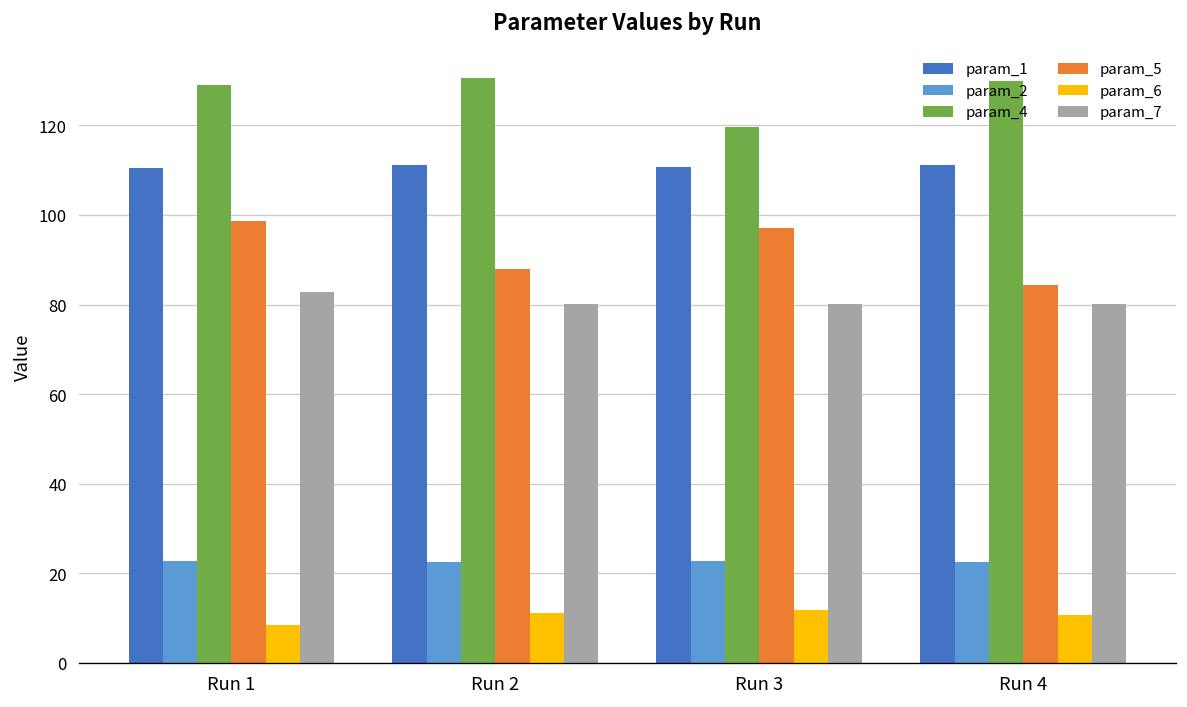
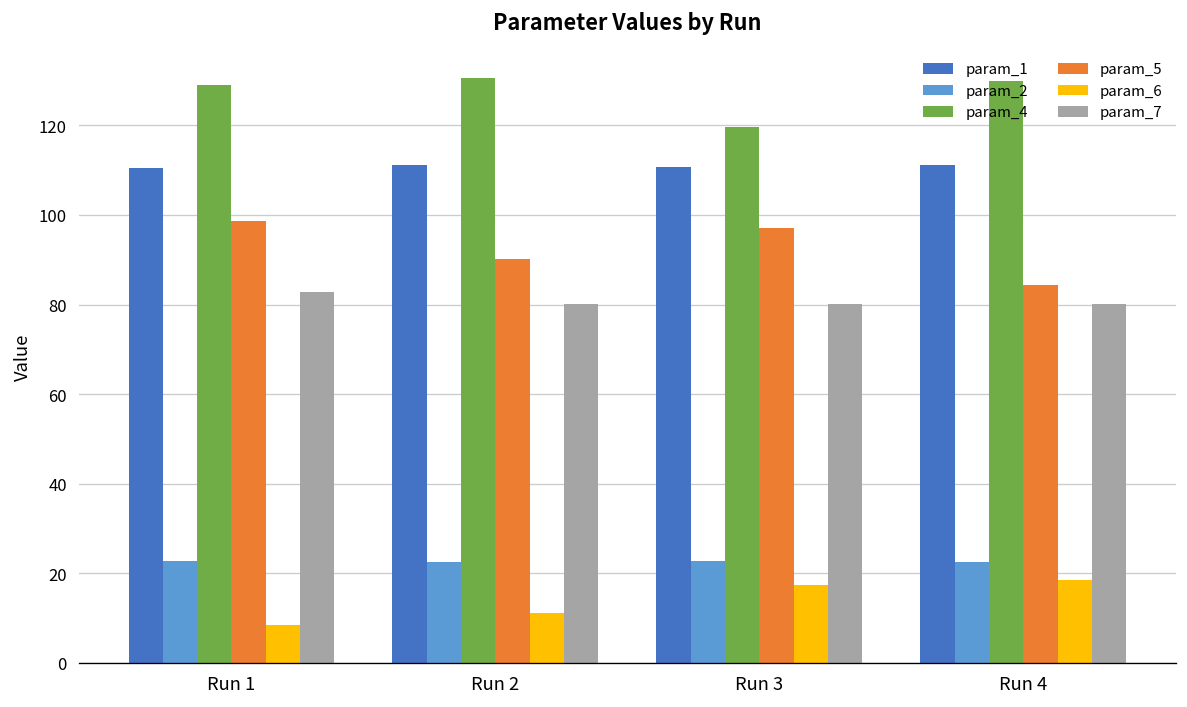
param_5, Run 2: 88 -> 90
param_6, Run 3: 12 -> 17
param_6, Run 4: 11 -> 18
